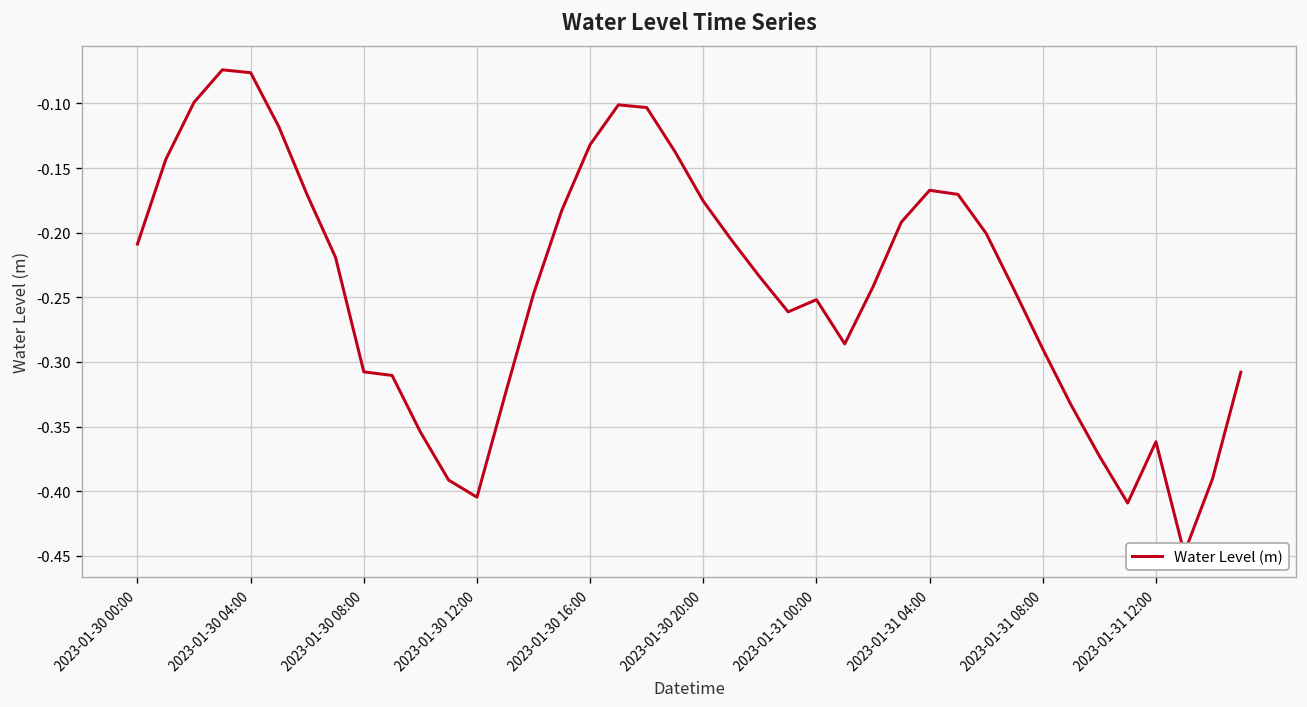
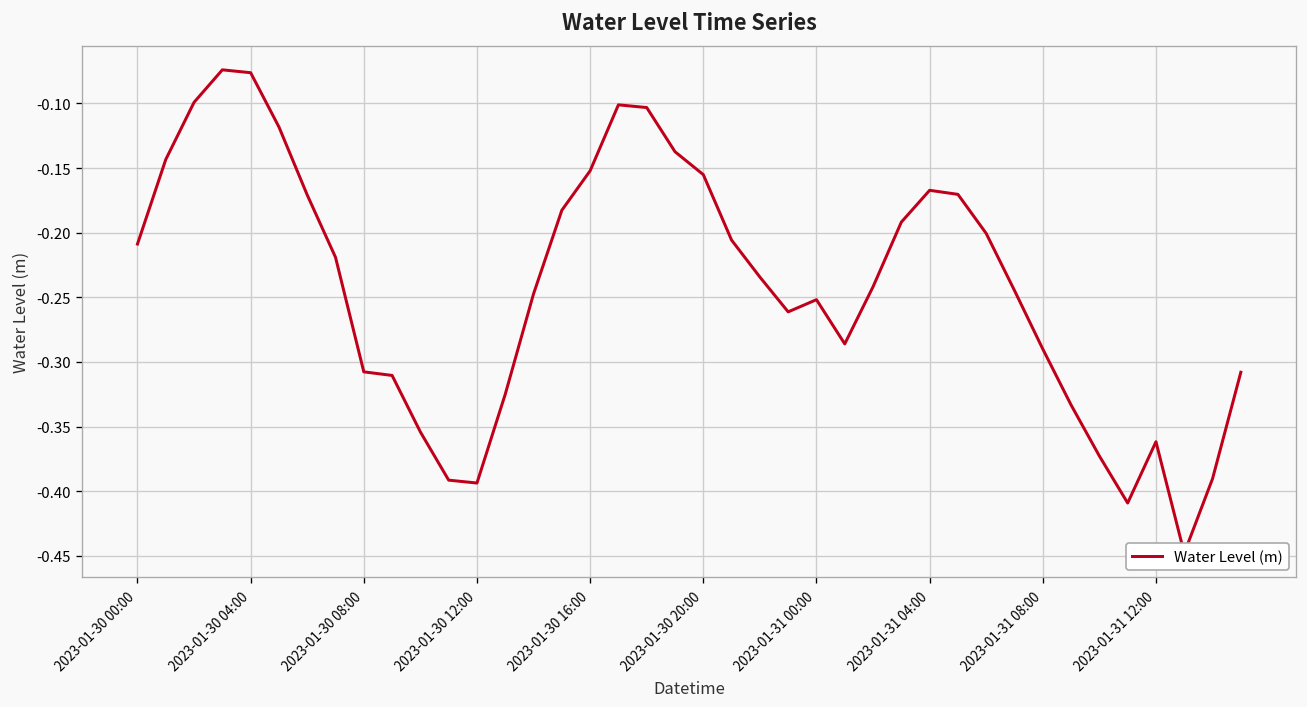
2023-01-30 12:00: -0.405 -> -0.394
2023-01-30 16:00: -0.132 -> -0.152
2023-01-30 20:00: -0.176 -> -0.155
